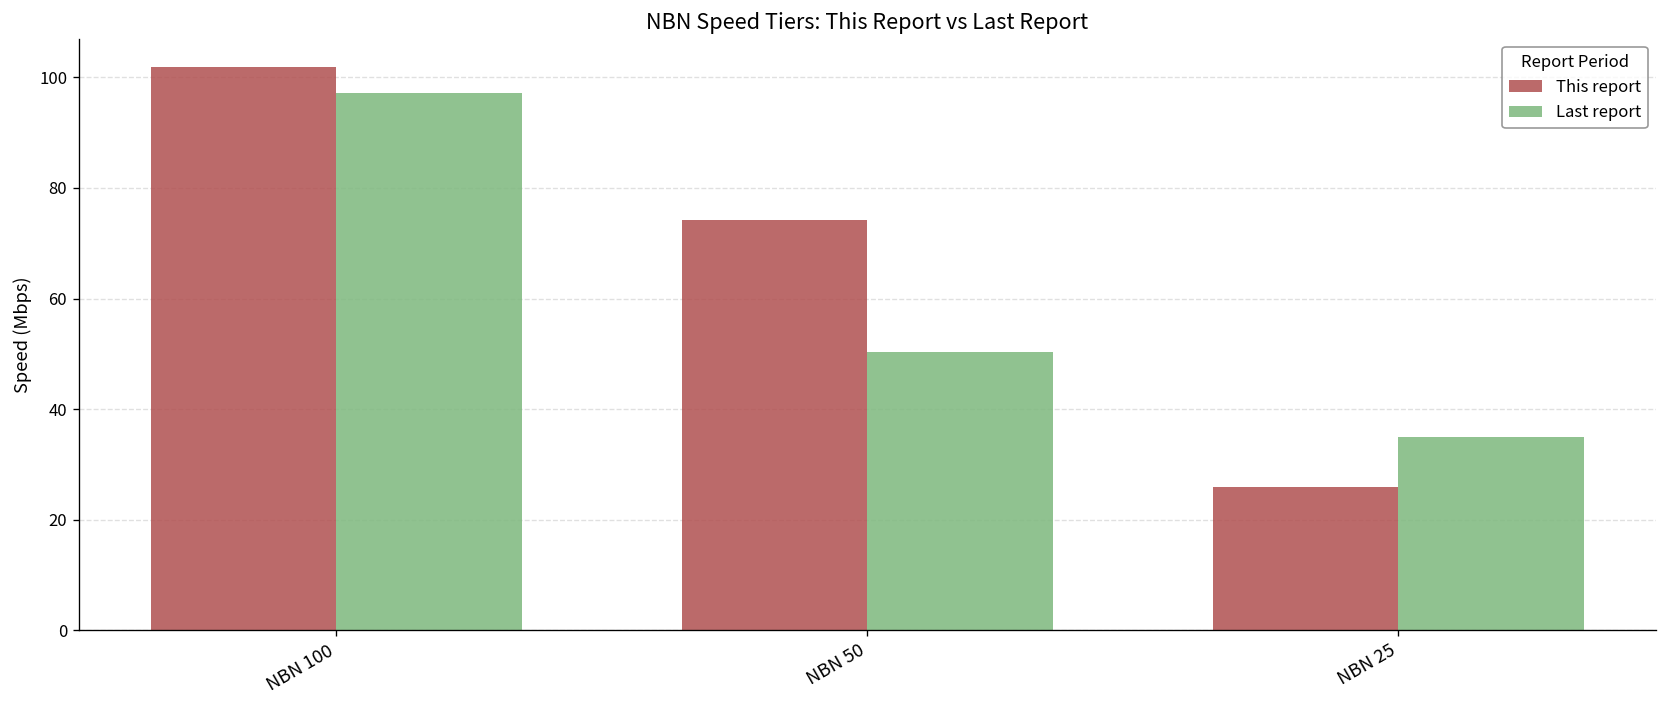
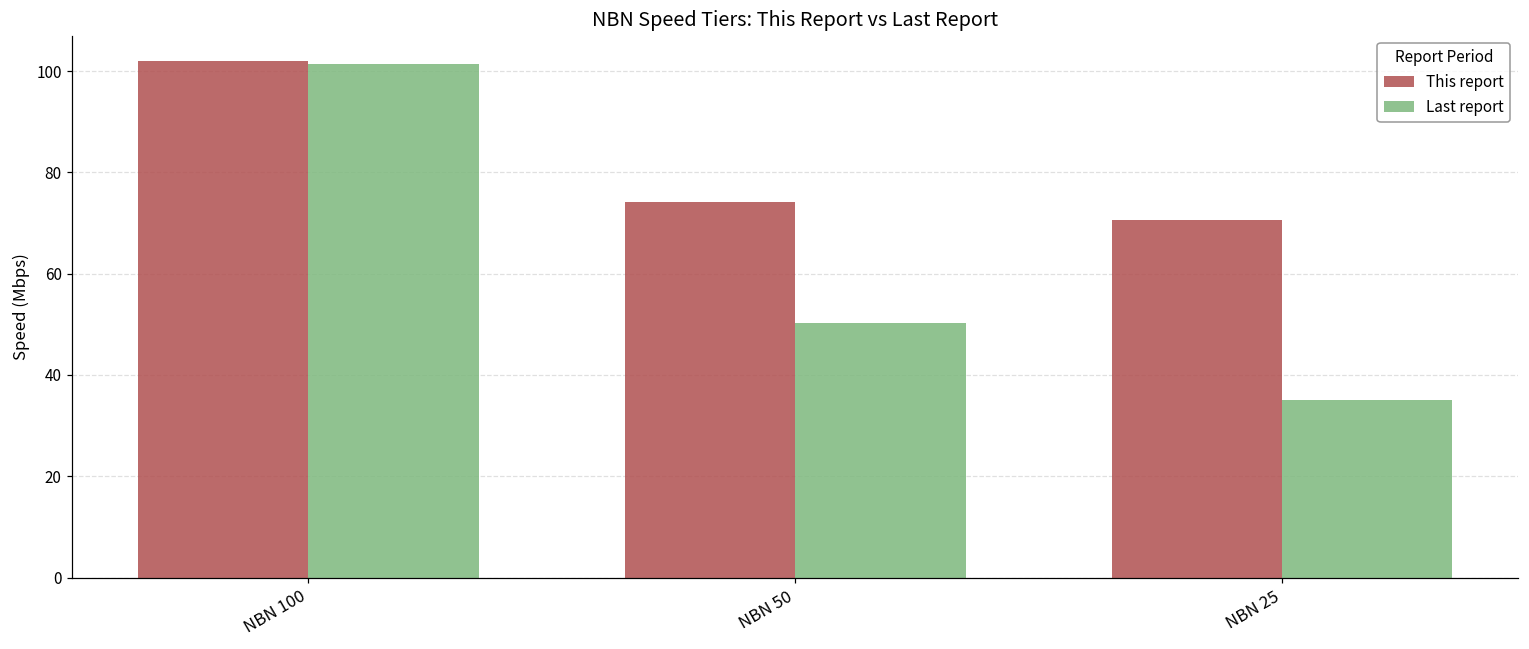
Last report, NBN 100: 97 -> 101
This report, NBN 25: 26 -> 71
